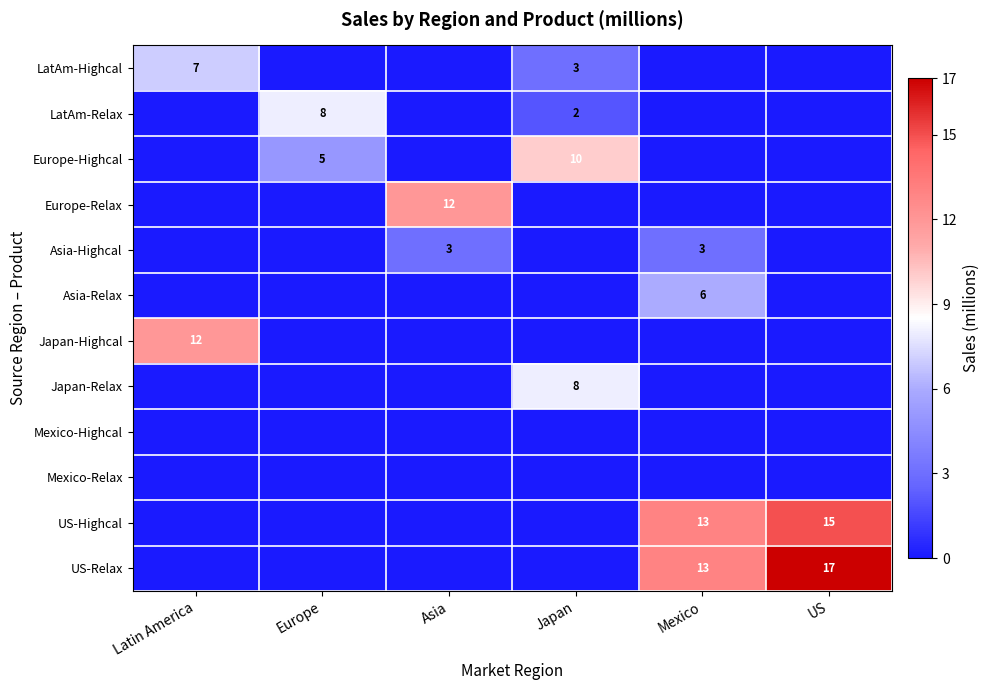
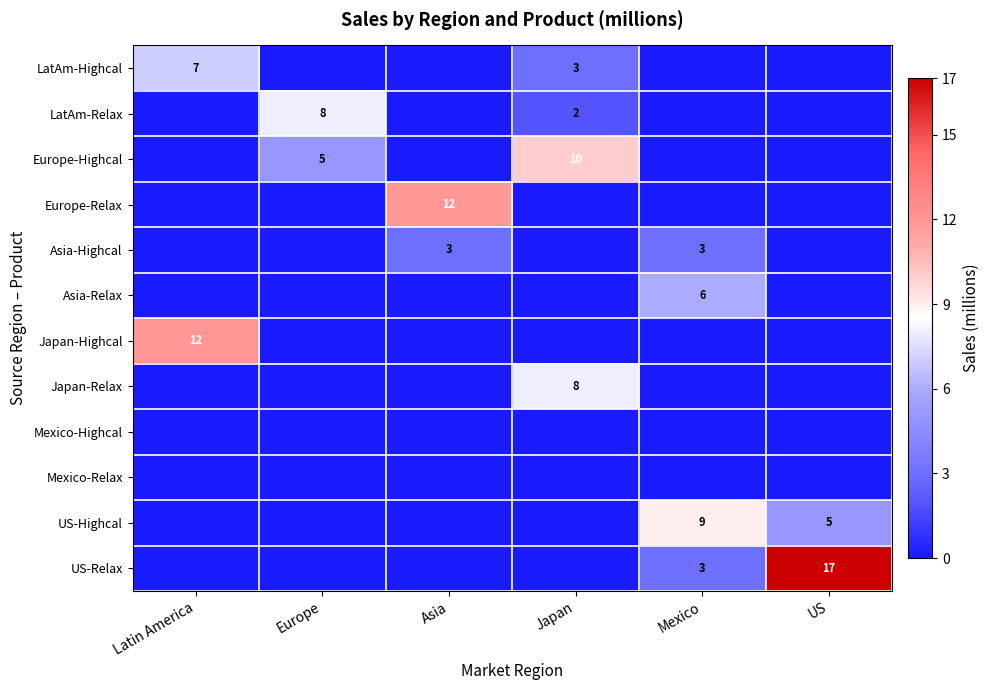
US-Highcal, Mexico: 13 -> 9
US-Highcal, US: 15 -> 5
US-Relax, Mexico: 13 -> 3
